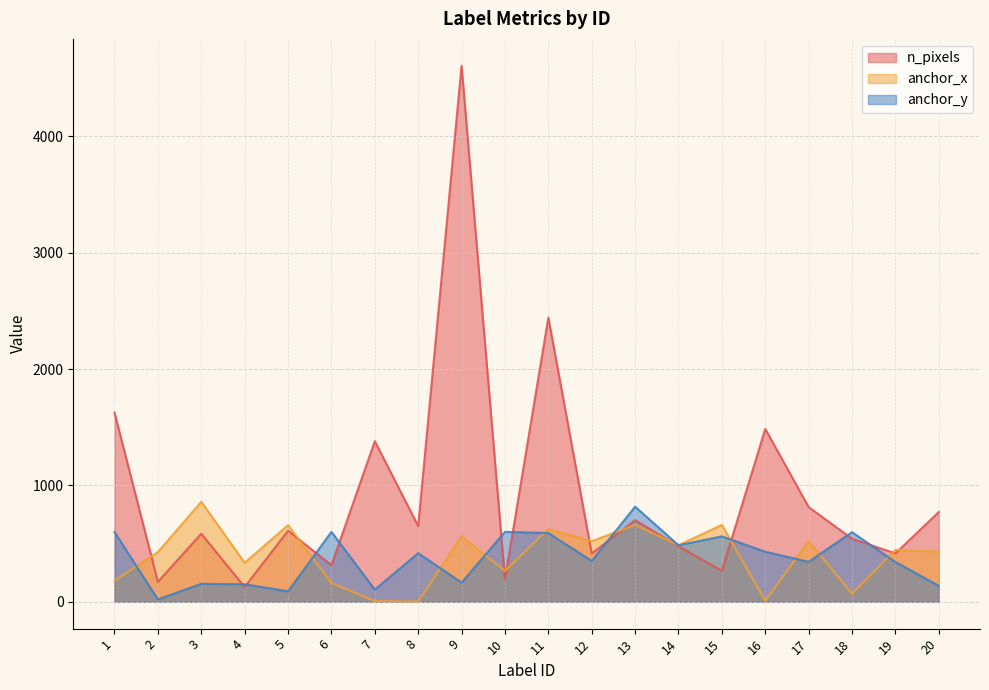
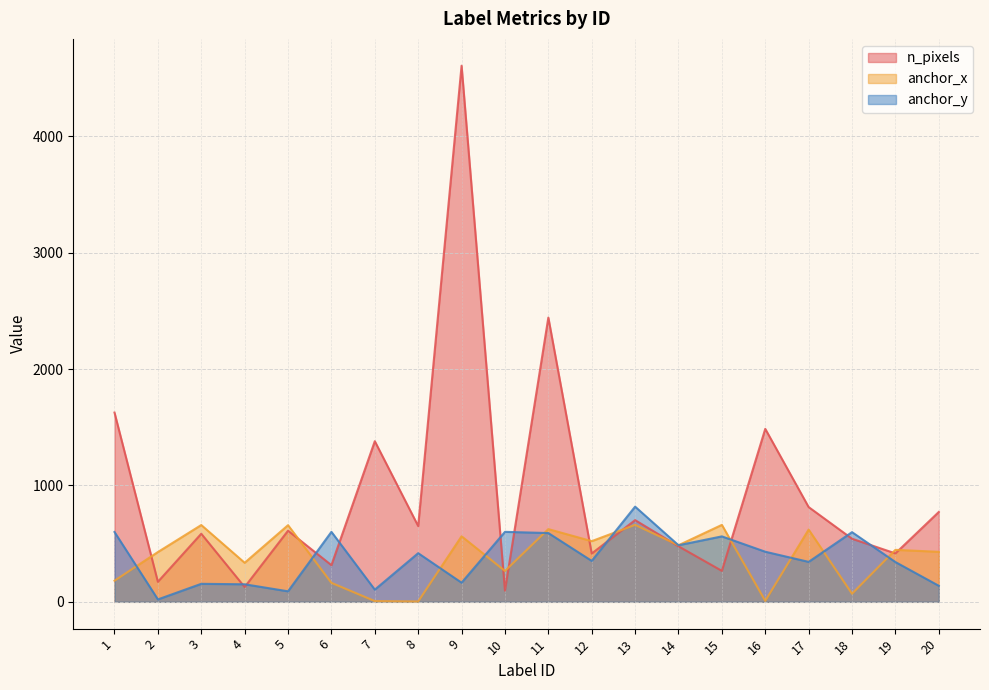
anchor_x, 3: 860 -> 660
n_pixels, 10: 190 -> 100
anchor_x, 17: 520 -> 620
